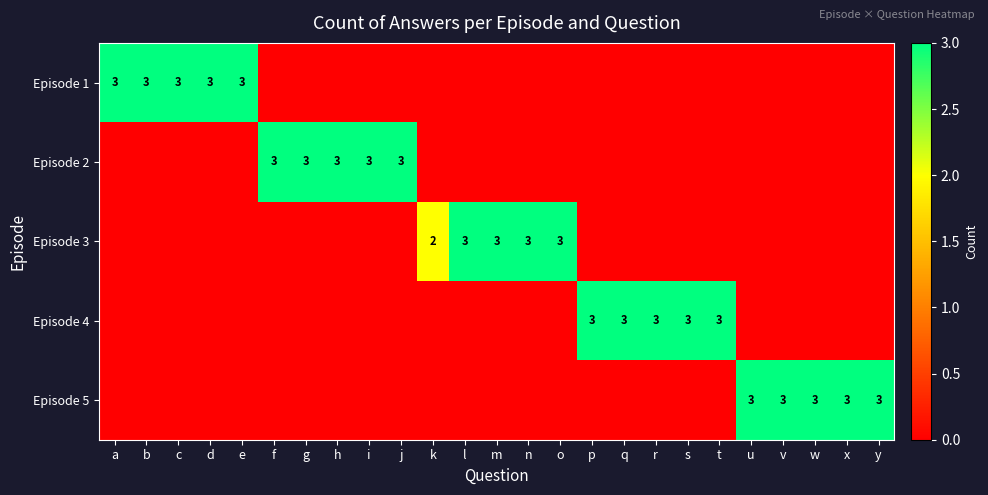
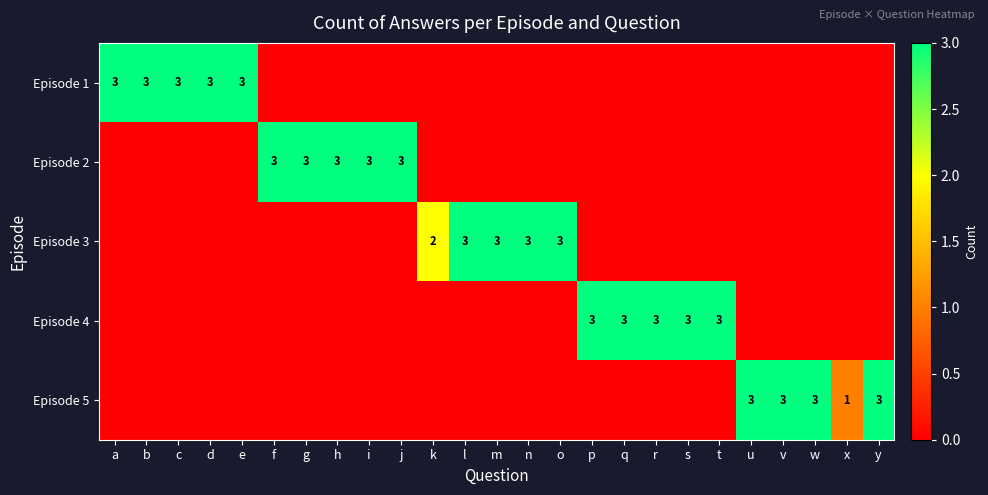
Episode 5, x: 3 -> 1
